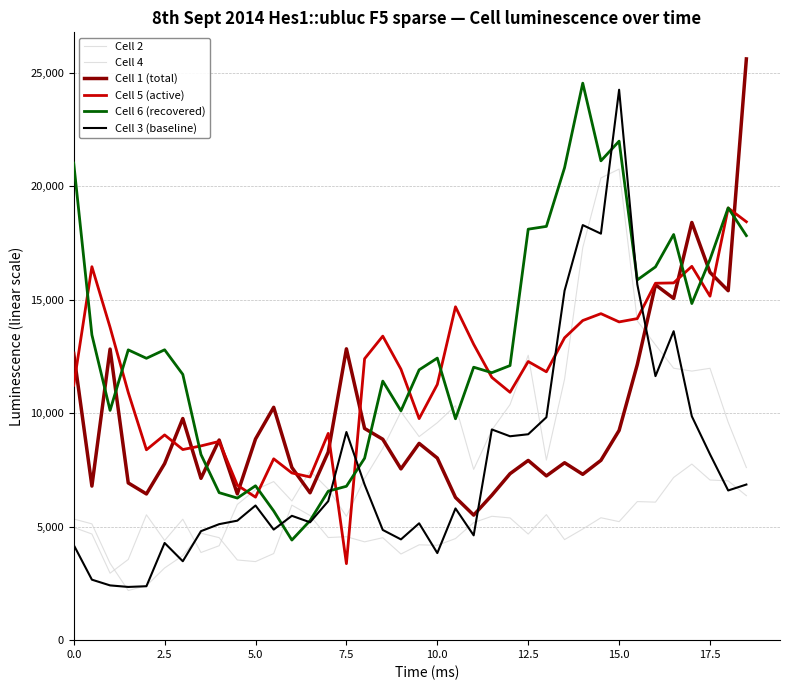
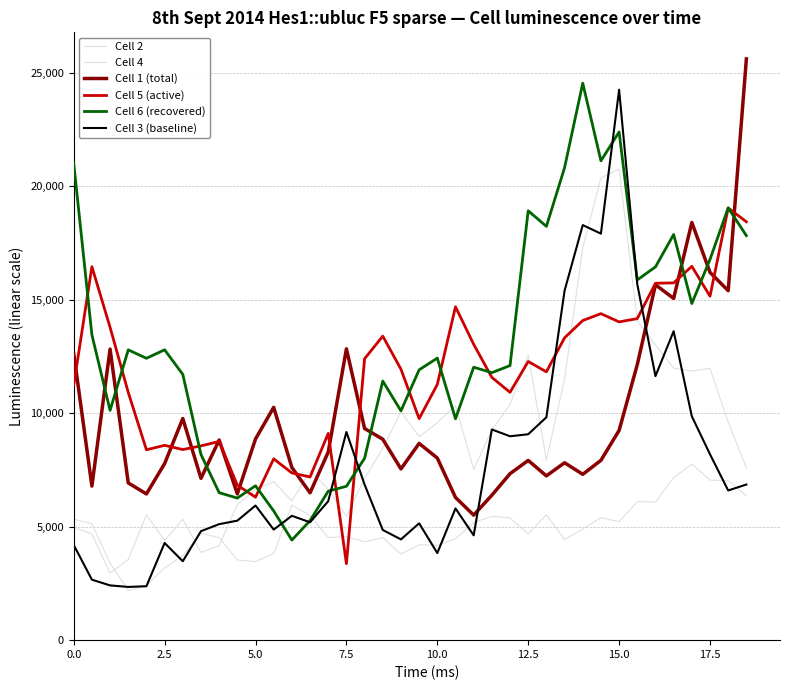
Cell 5 (active), 2.5: 9,000 -> 8,600
Cell 6 (recovered), 12.5: 18,100 -> 18,900
Cell 6 (recovered), 15.0: 22,000 -> 22,400
